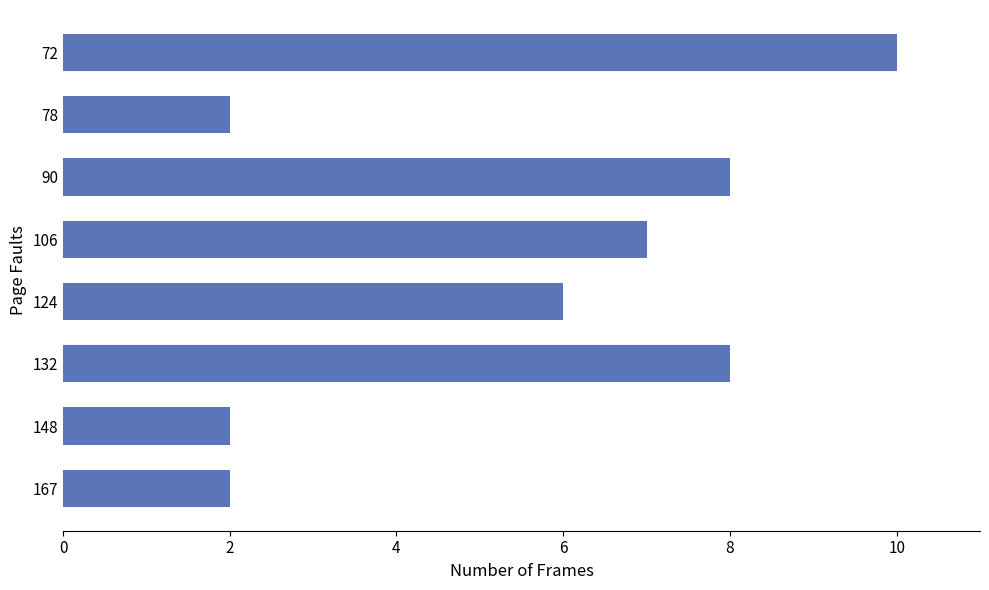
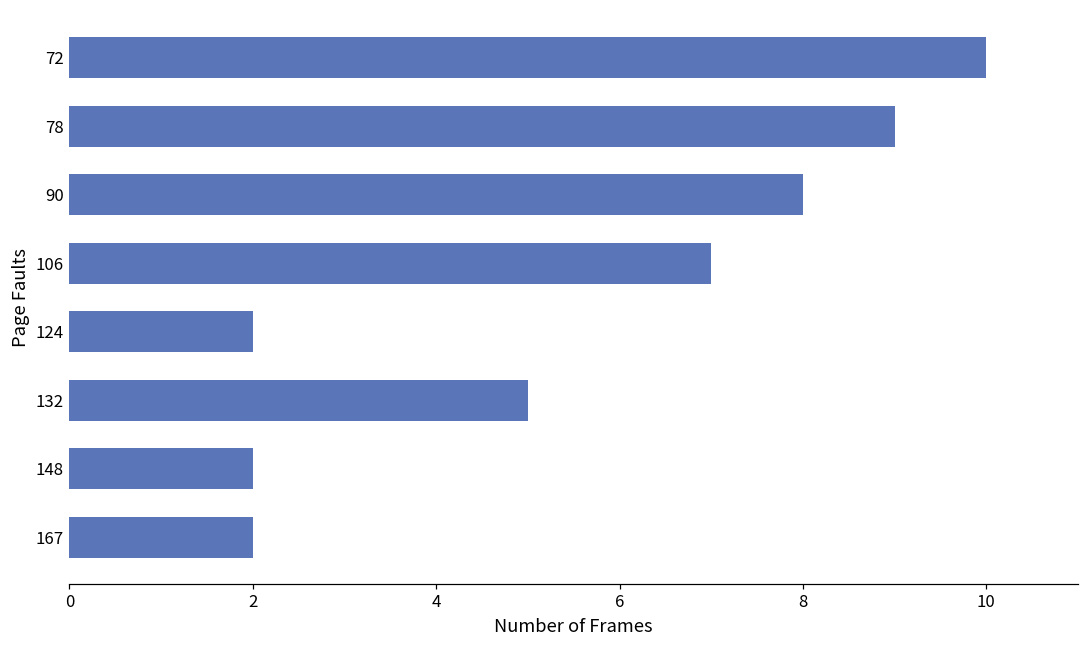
78: 2 -> 9
124: 6 -> 2
132: 8 -> 5
